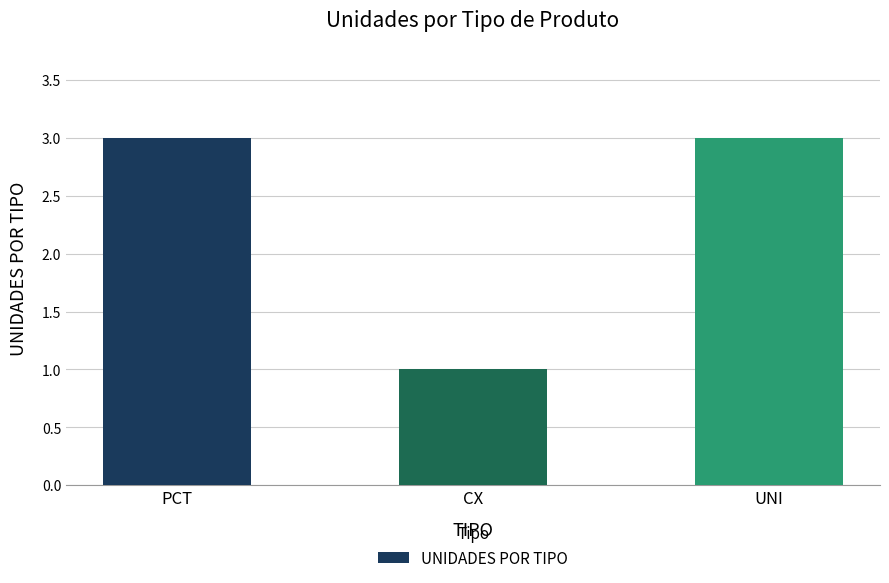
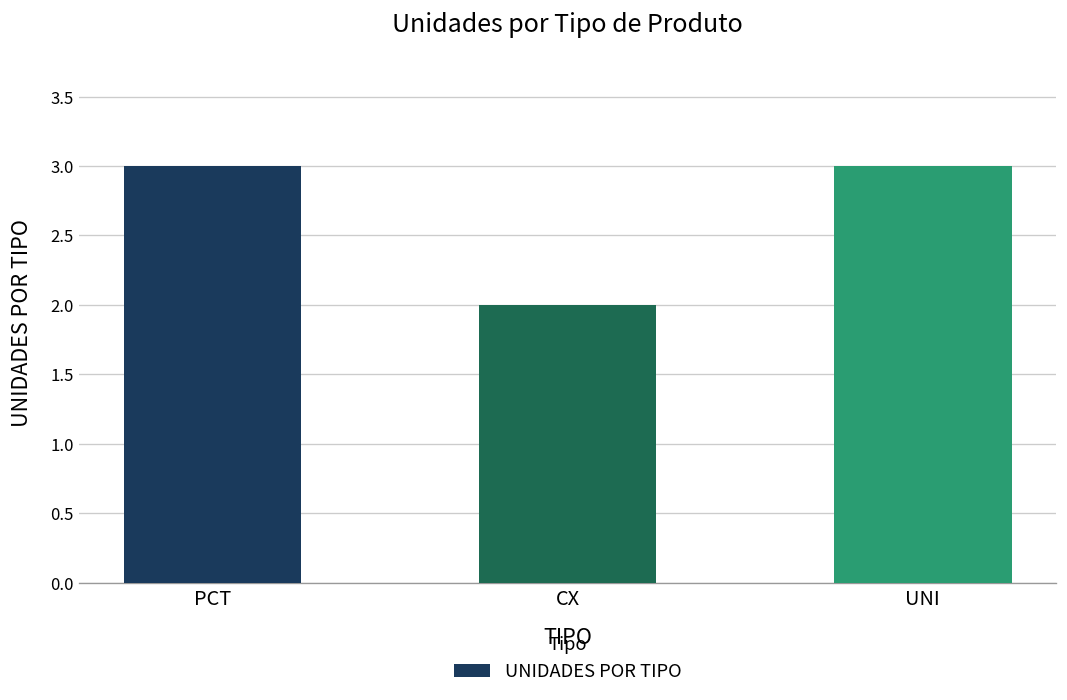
CX: 1 -> 2
